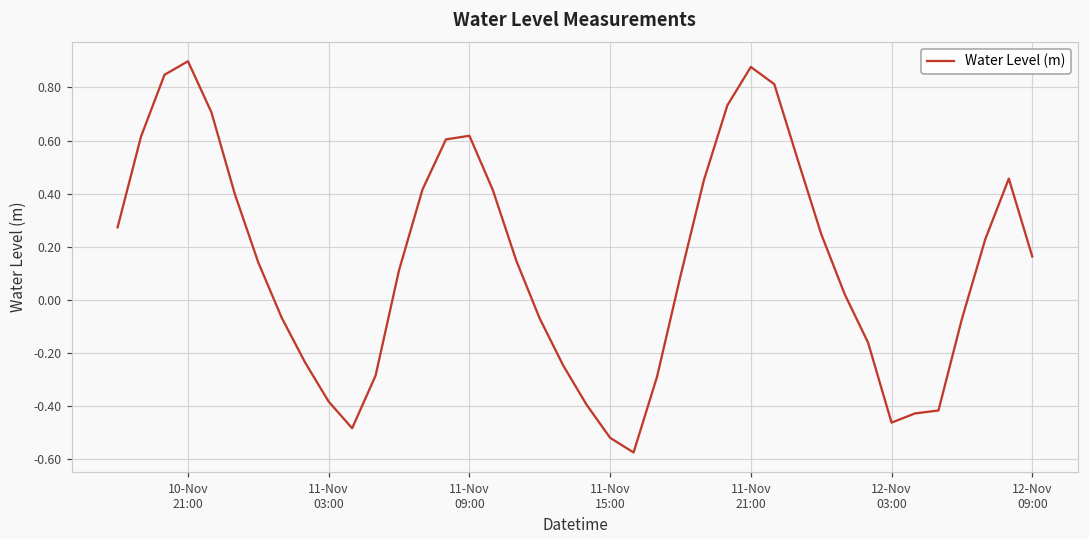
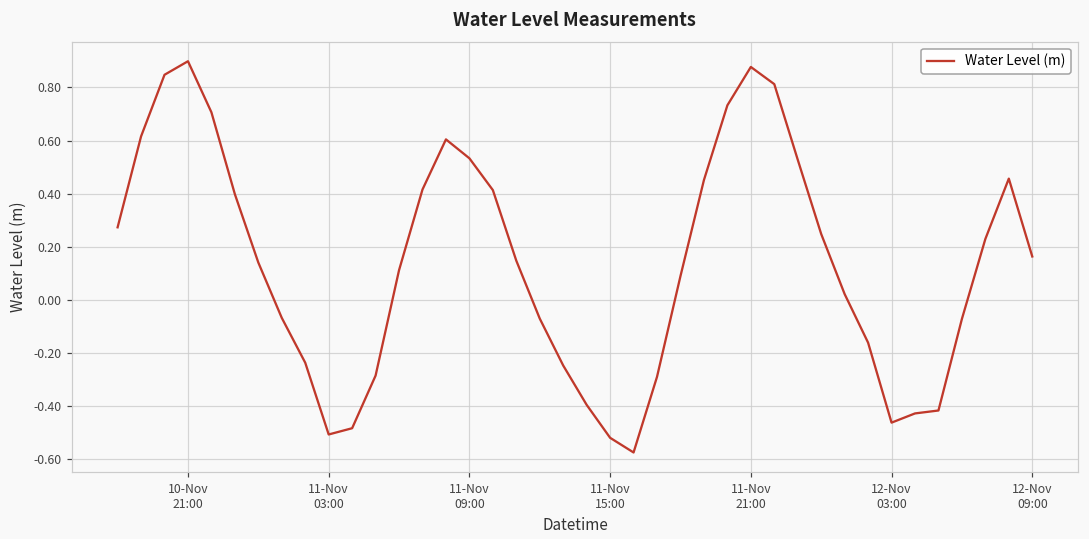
11-Nov 03:00: -0.38 -> -0.51
11-Nov 09:00: 0.62 -> 0.53
